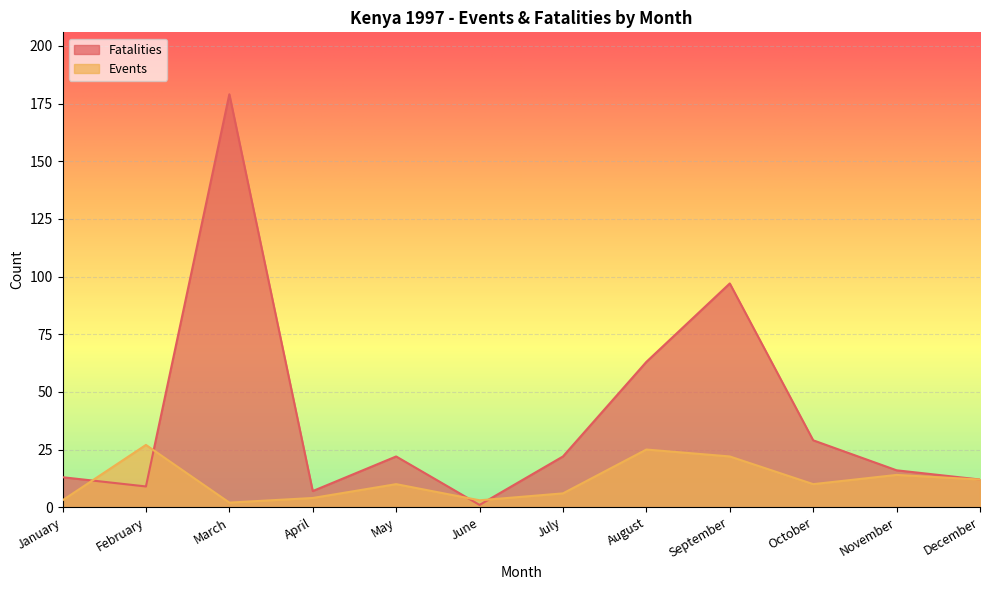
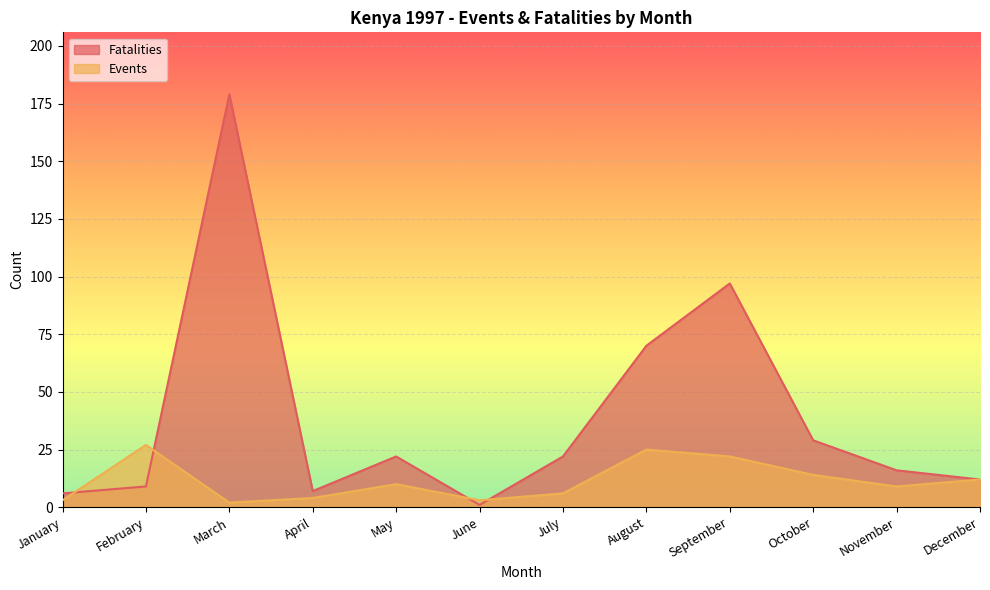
Fatalities, January: 13 -> 6
Fatalities, August: 63 -> 70
Events, October: 10 -> 14
Events, November: 14 -> 9
